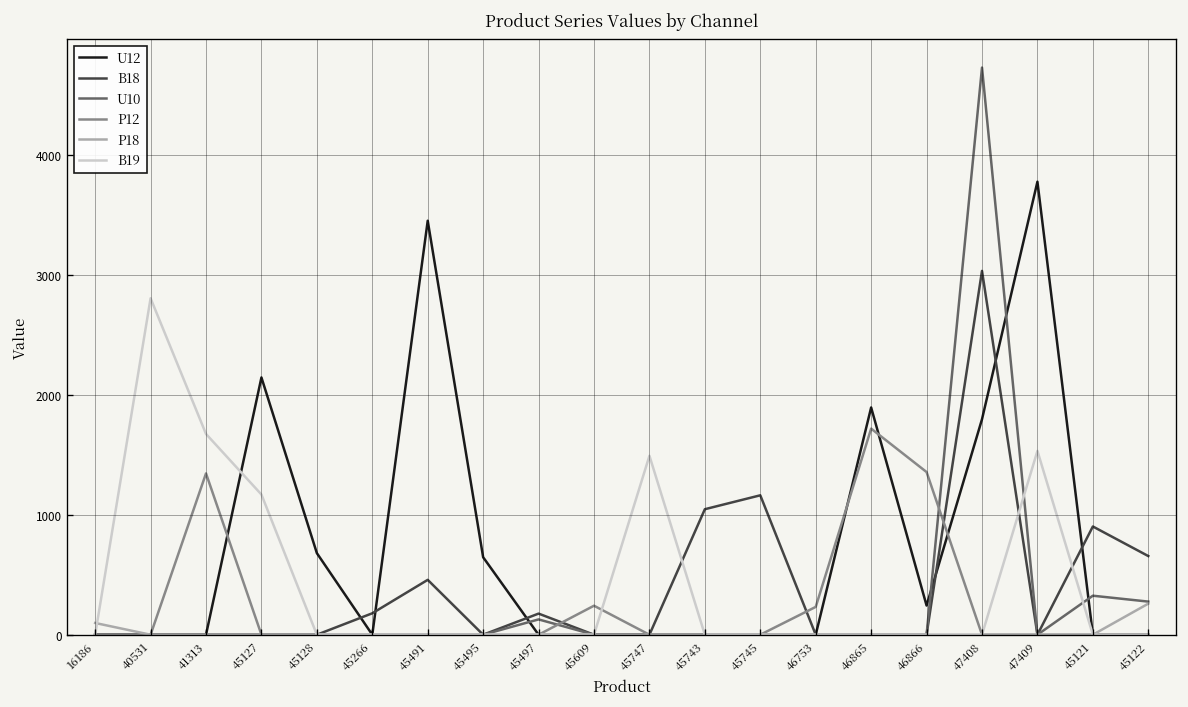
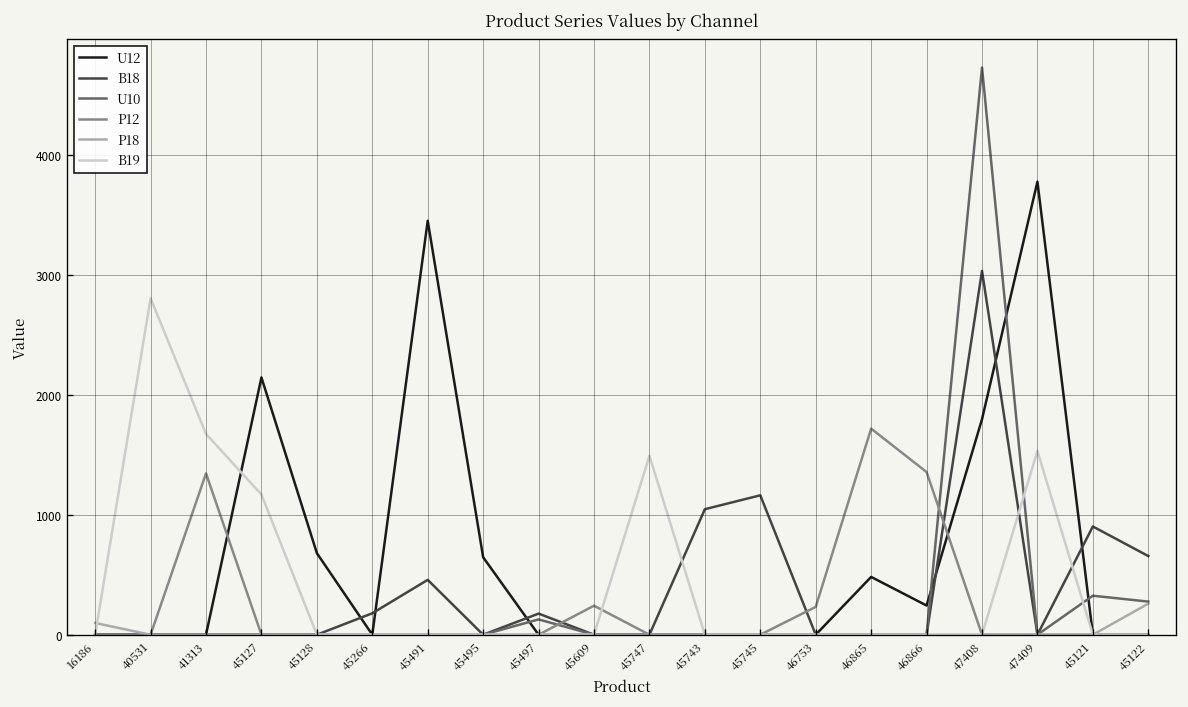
U12, 46865: 1900 -> 500
